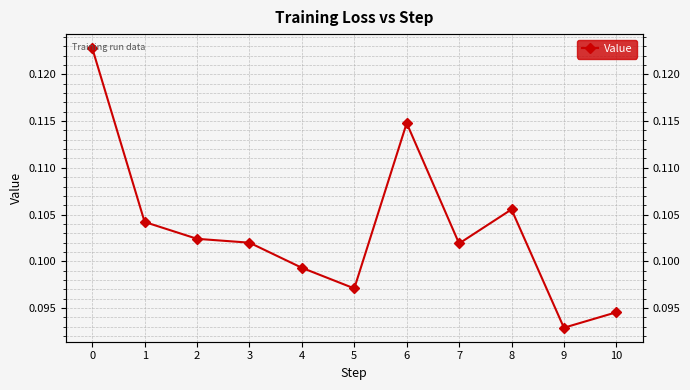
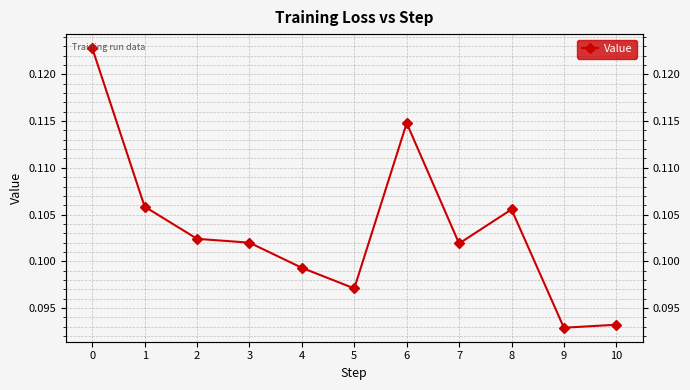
1: 0.104 -> 0.106
10: 0.095 -> 0.093
